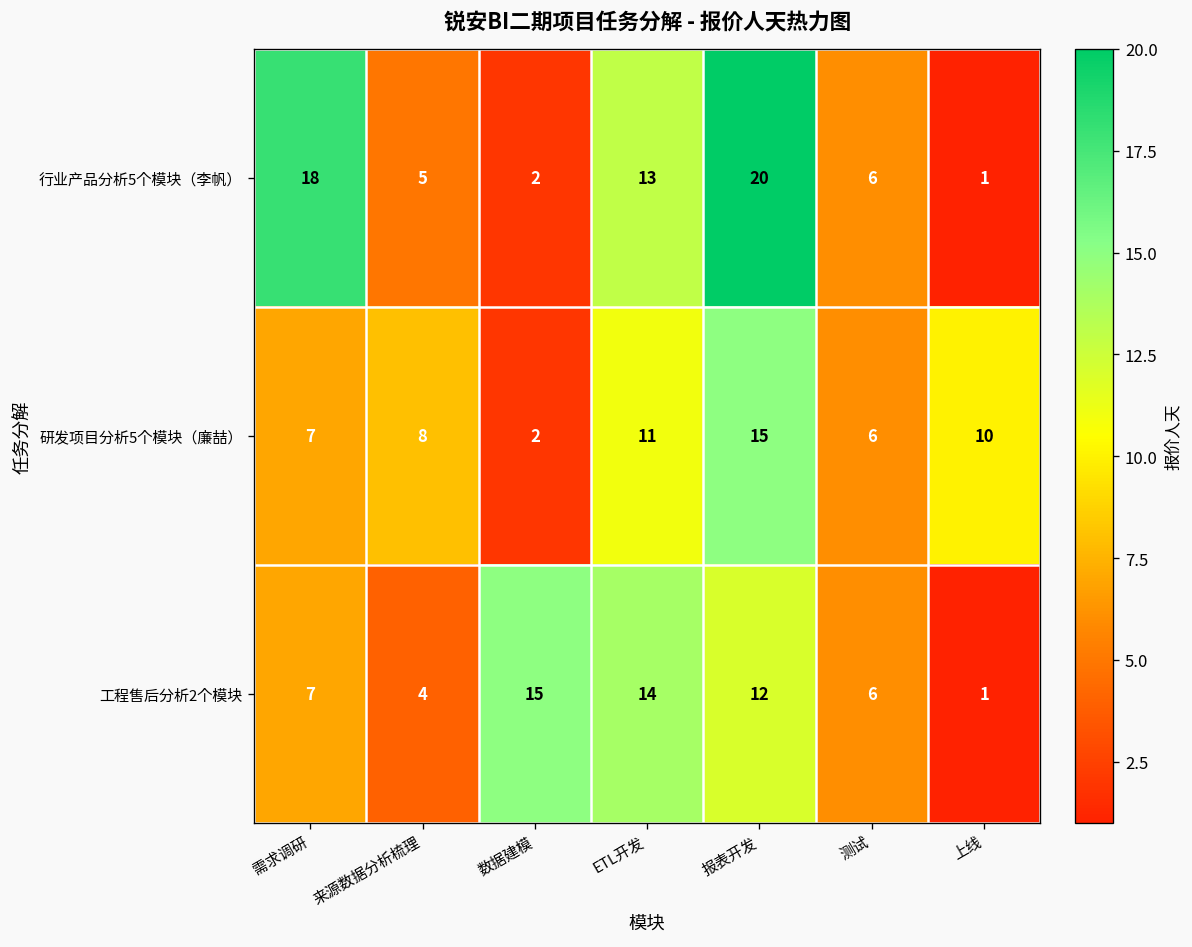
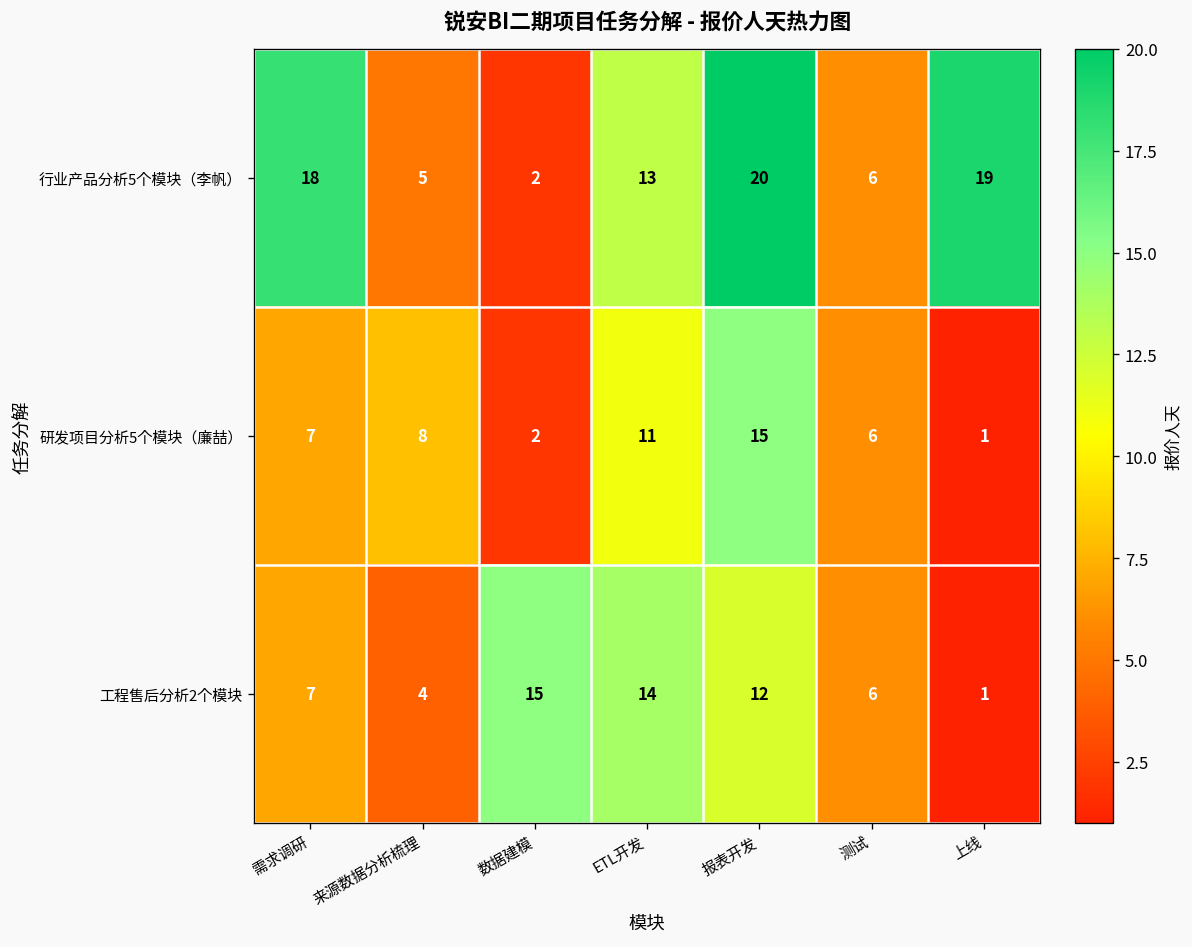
行业产品分析5个模块（李帆）, 上线: 1 -> 19
研发项目分析5个模块（廉喆）, 上线: 10 -> 1
